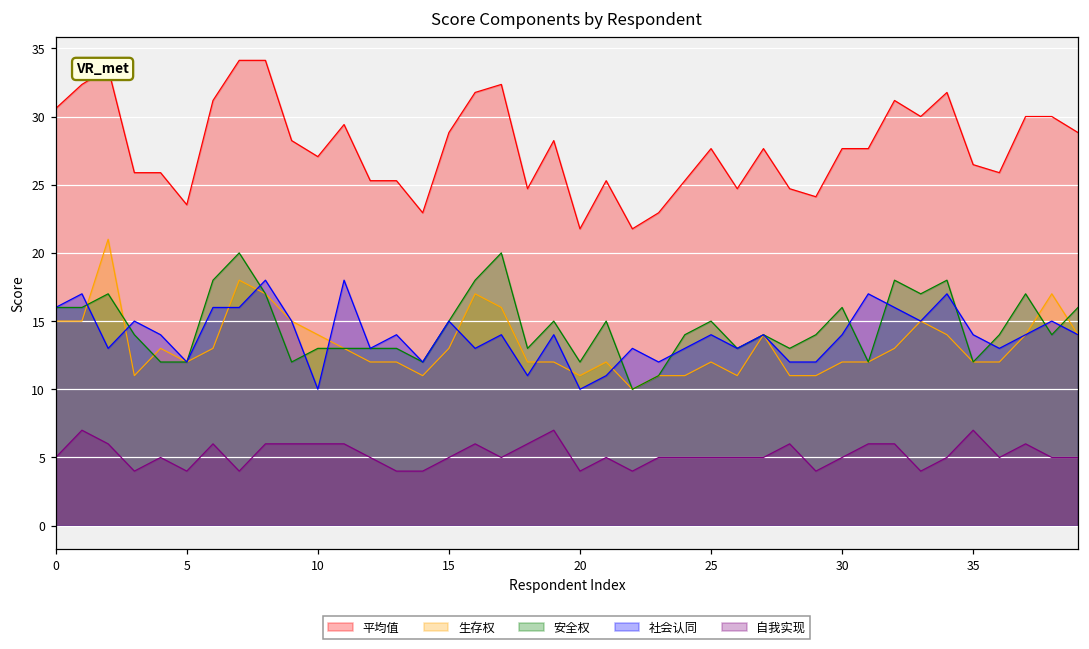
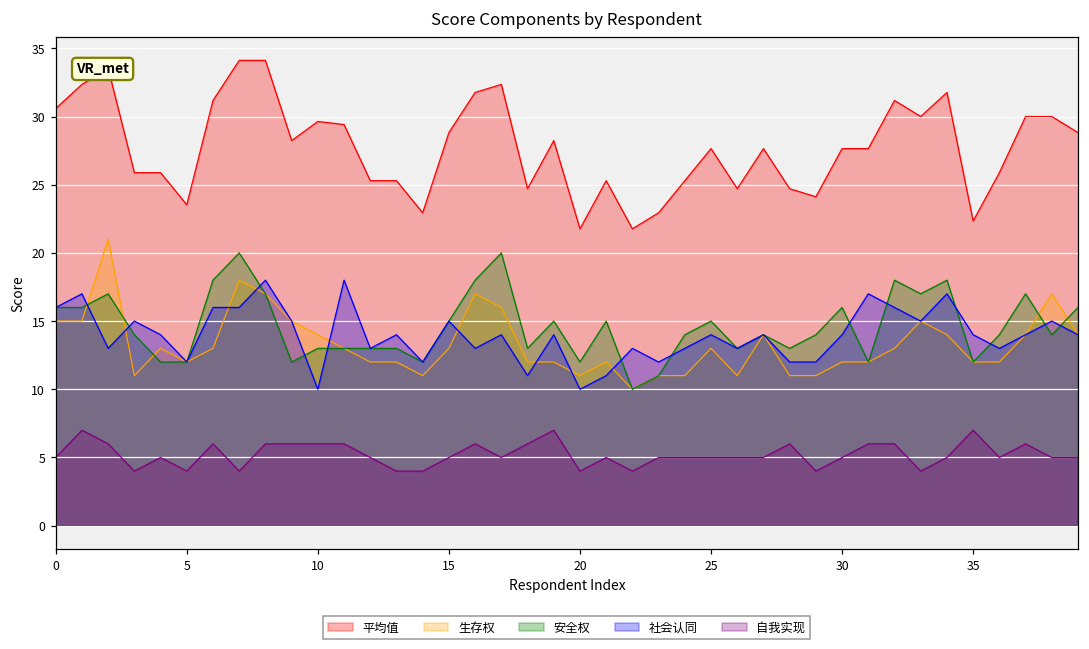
平均值, 10: 27.1 -> 29.6
生存权, 25: 12 -> 13
平均值, 35: 26.5 -> 22.3
